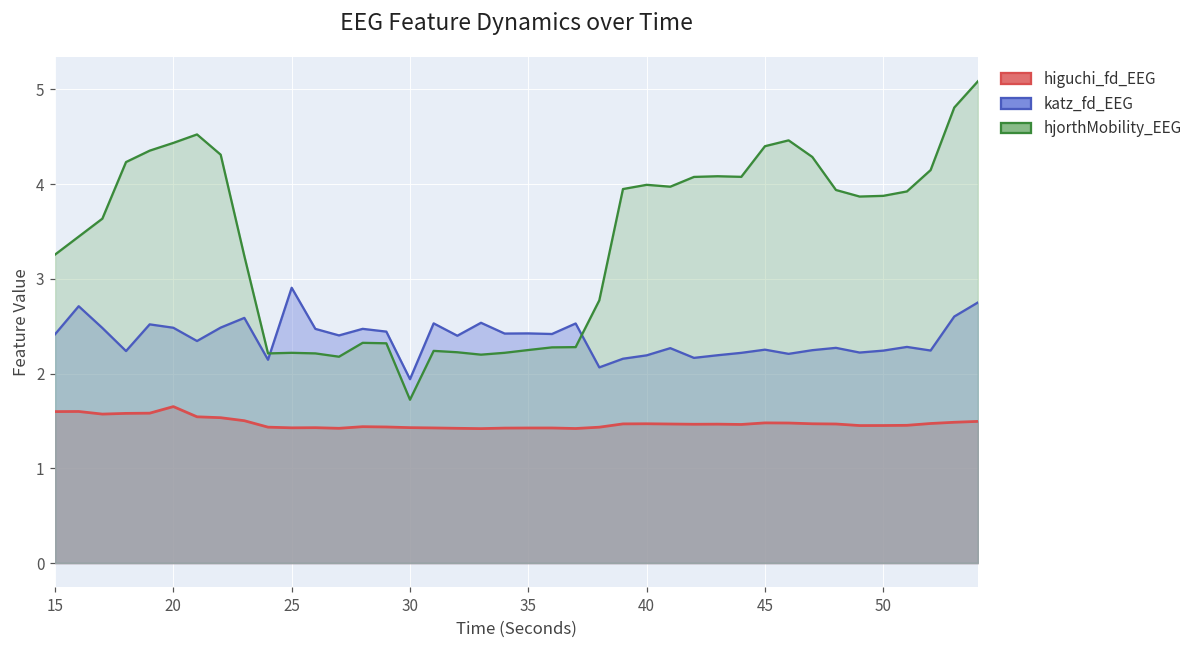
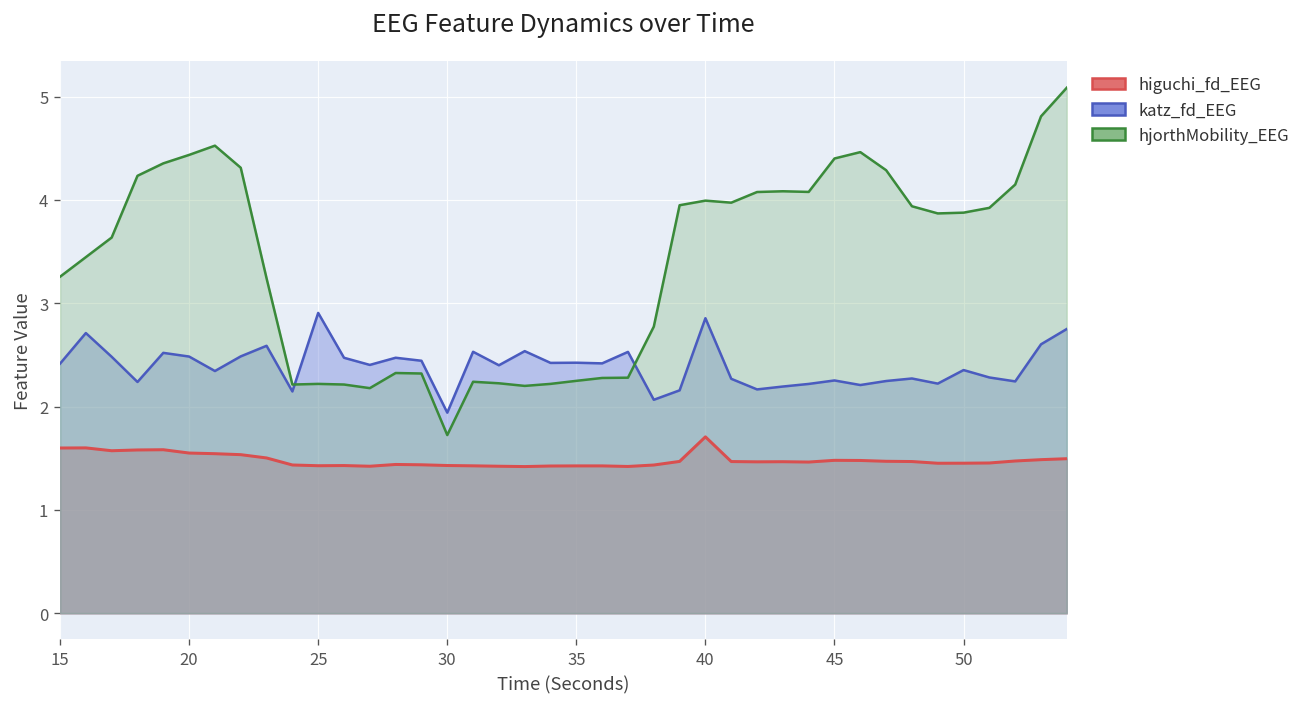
higuchi_fd_EEG, 20: 1.7 -> 1.5
higuchi_fd_EEG, 40: 1.5 -> 1.7
katz_fd_EEG, 40: 2.2 -> 2.9
katz_fd_EEG, 50: 2.2 -> 2.4
